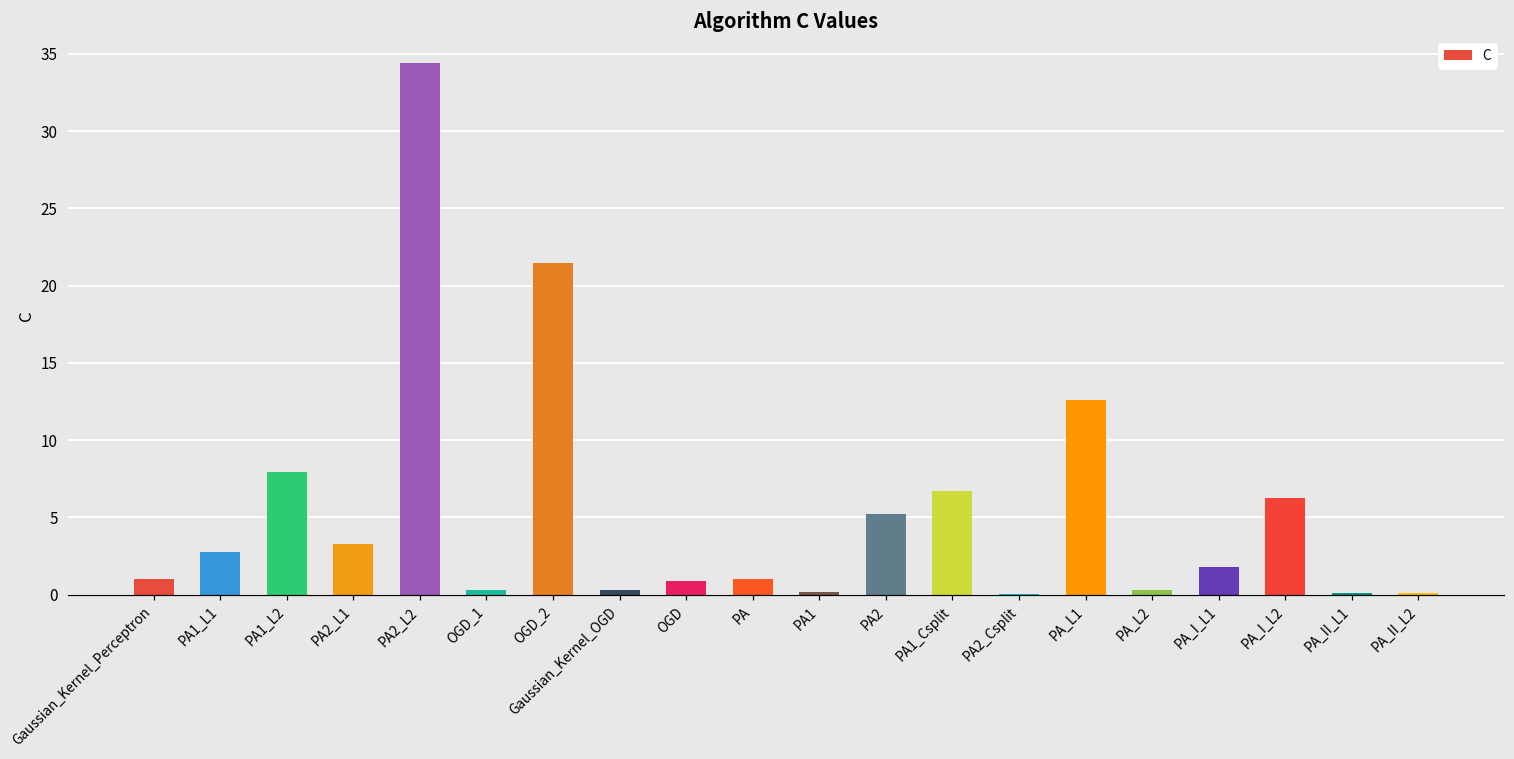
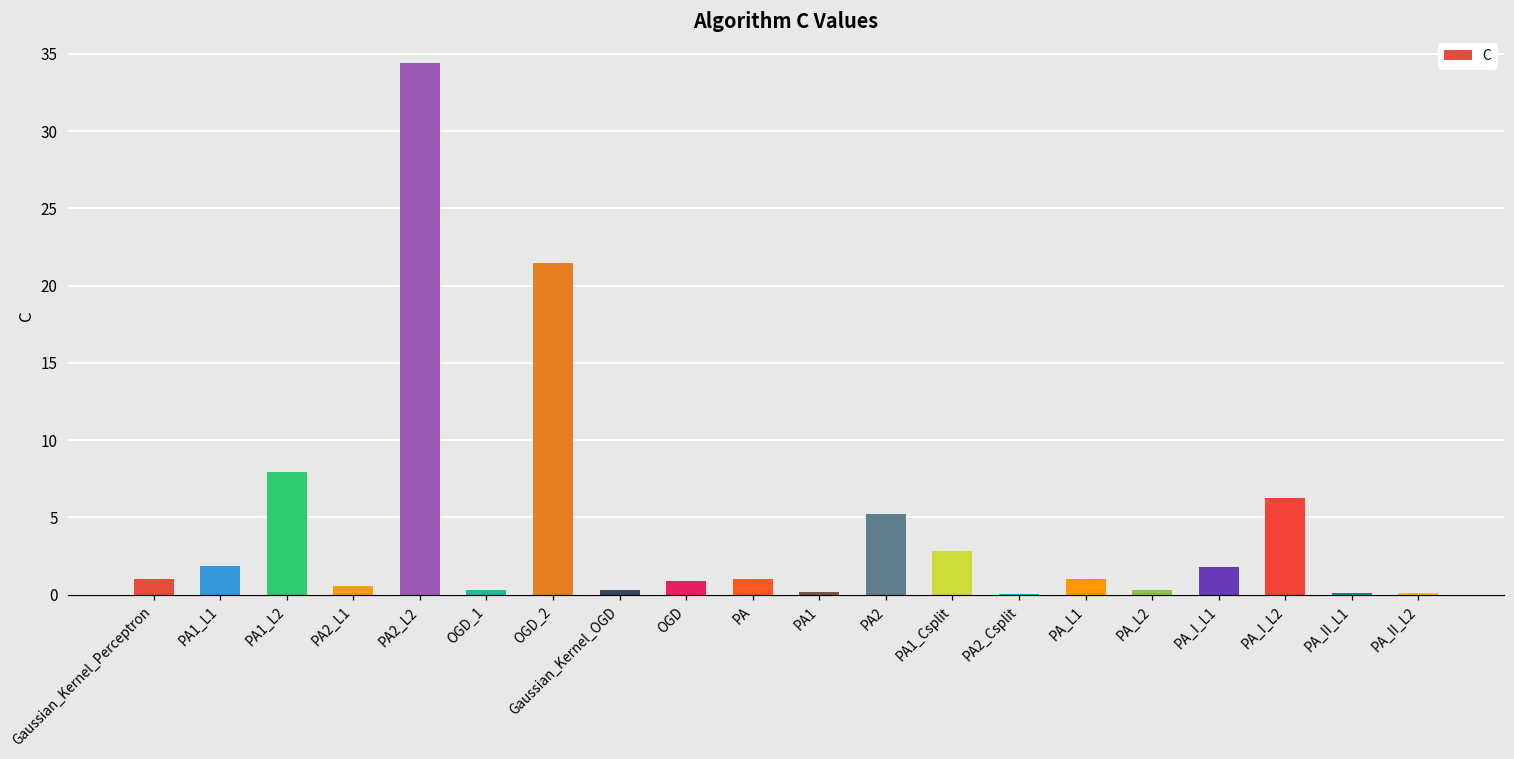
PA1_L1: 2.8 -> 1.9
PA2_L1: 3.3 -> 0.6
PA1_Csplit: 6.7 -> 2.8
PA_L1: 12.6 -> 1.0
